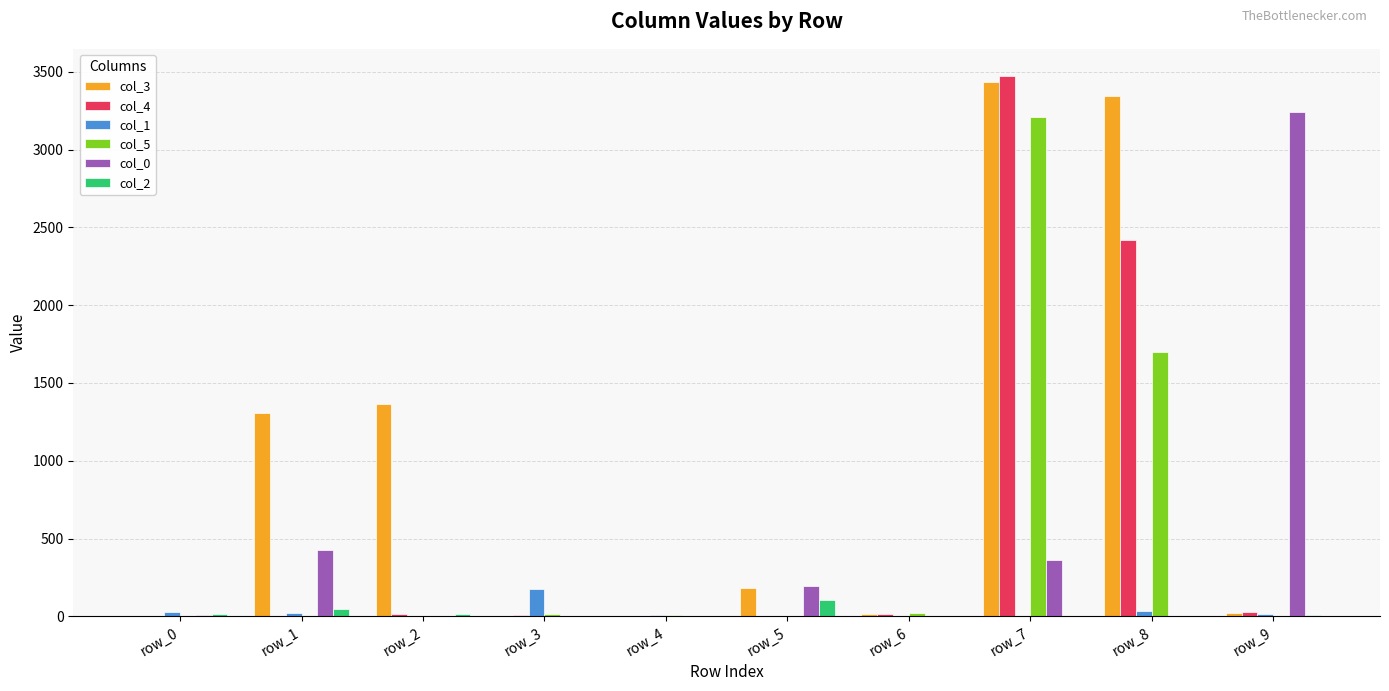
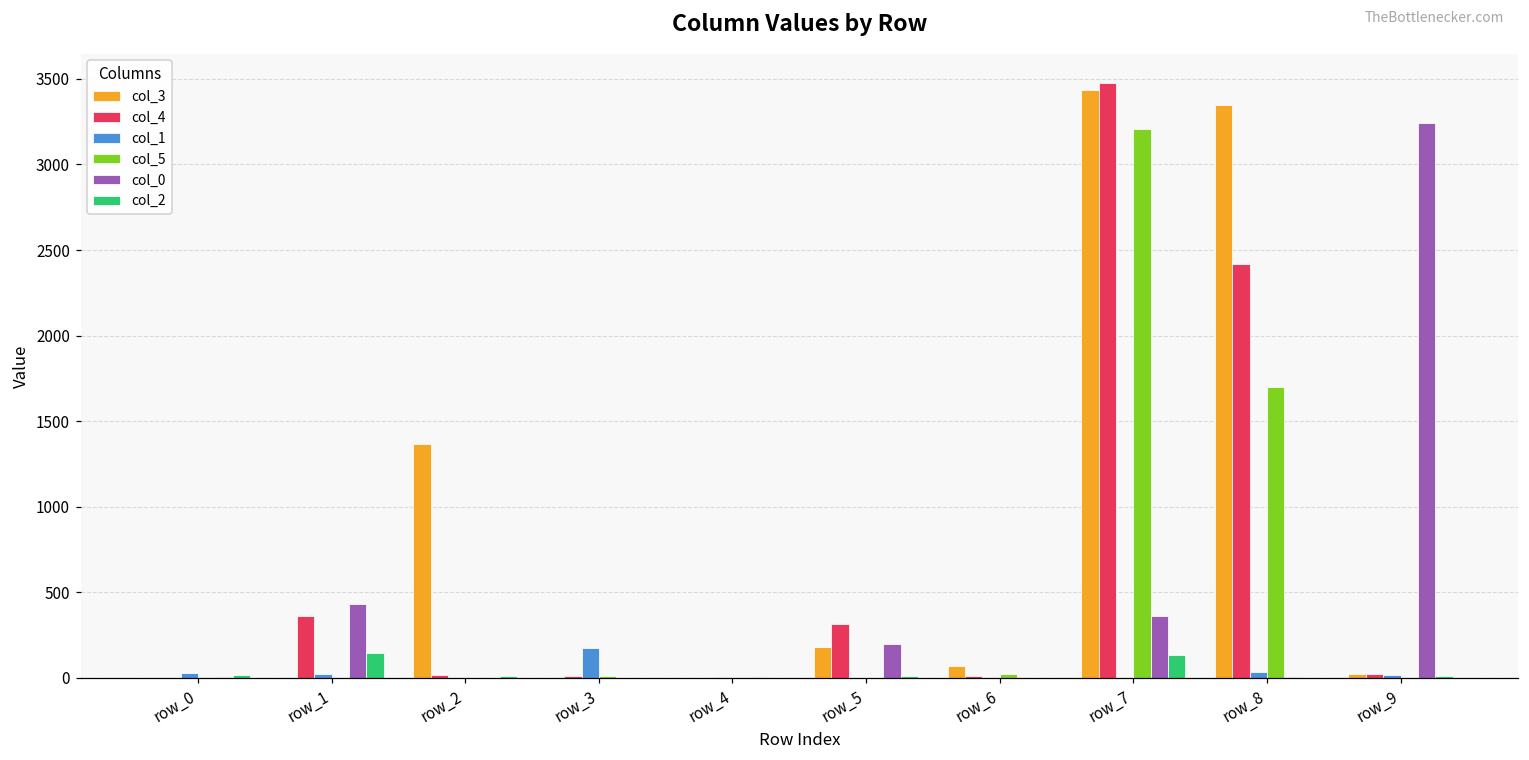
col_3, row_1: 1310 -> 0
col_4, row_1: 0 -> 360
col_2, row_1: 50 -> 140
col_4, row_5: 0 -> 310
col_2, row_5: 110 -> 10
col_3, row_6: 10 -> 70
col_2, row_7: 0 -> 130
